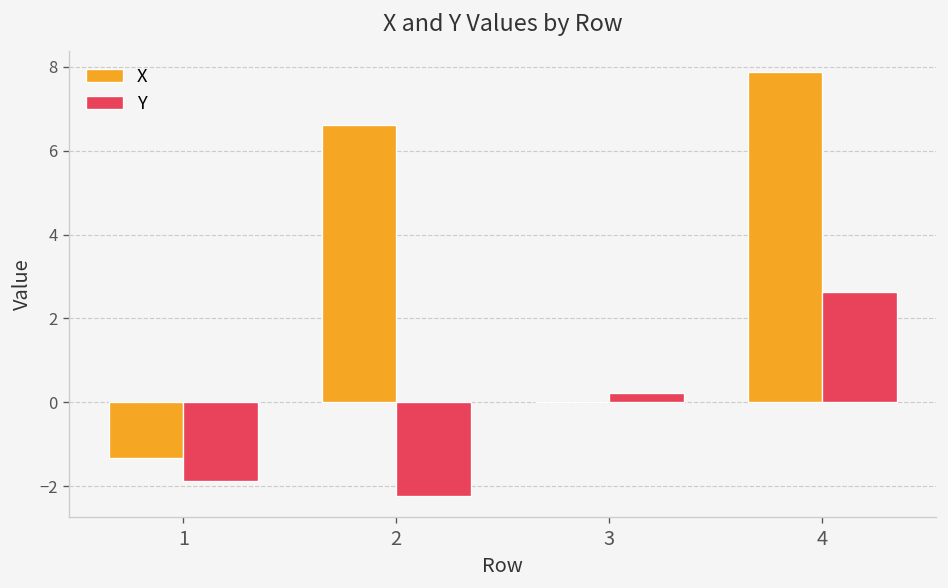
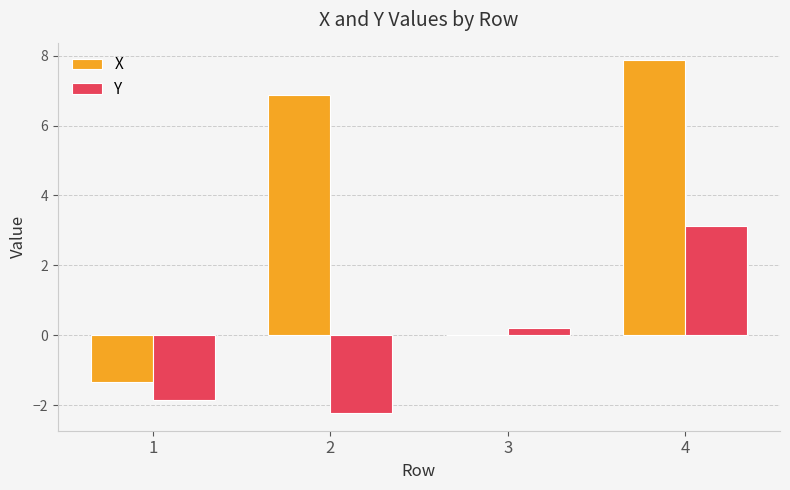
X, 2: 6.6 -> 6.9
Y, 4: 2.6 -> 3.1
